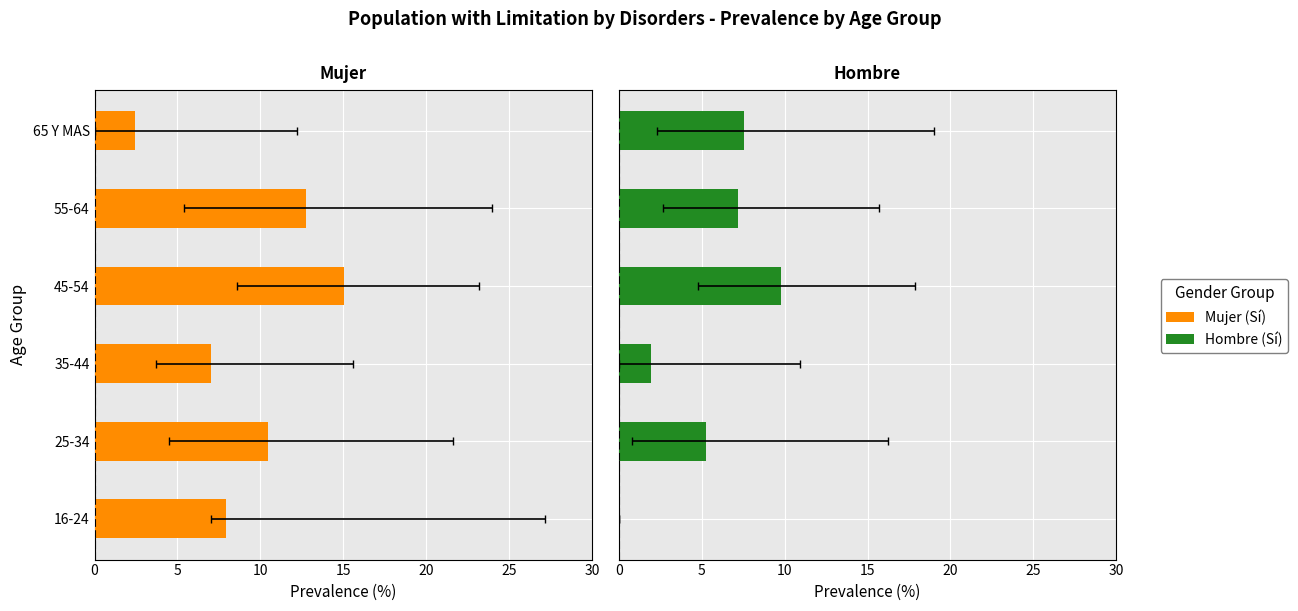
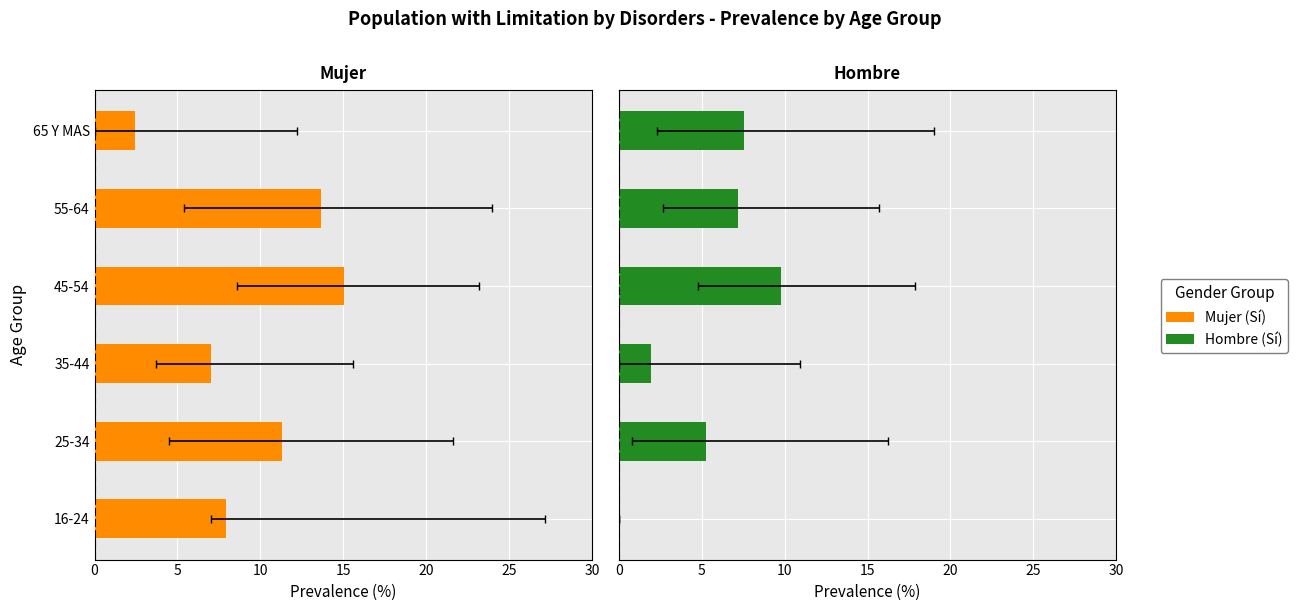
Mujer, Mujer (Sí), 55-64: 12.7 -> 13.7
Mujer, Mujer (Sí), 25-34: 10.5 -> 11.3
